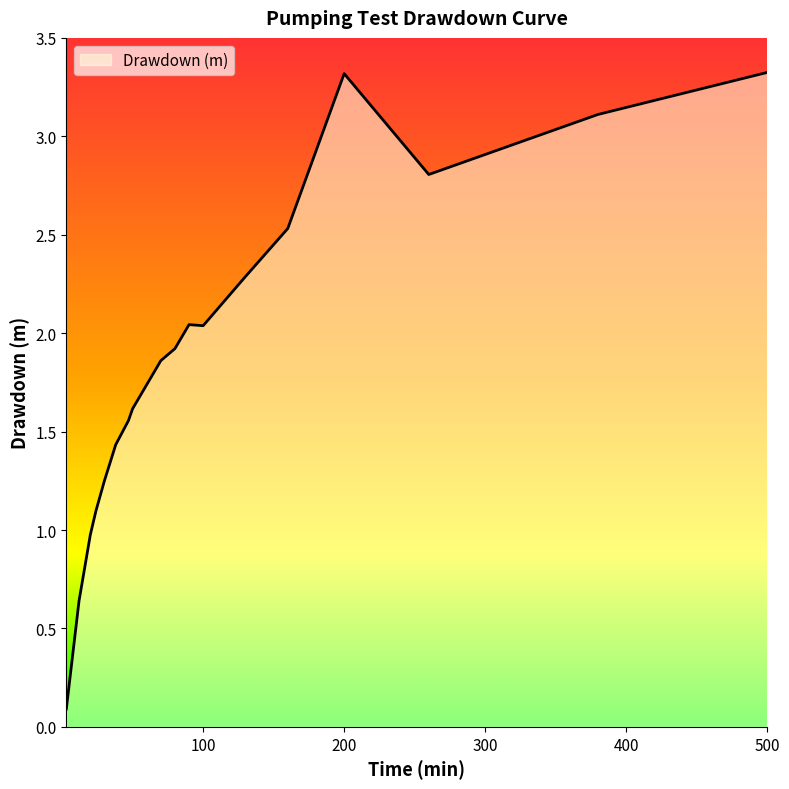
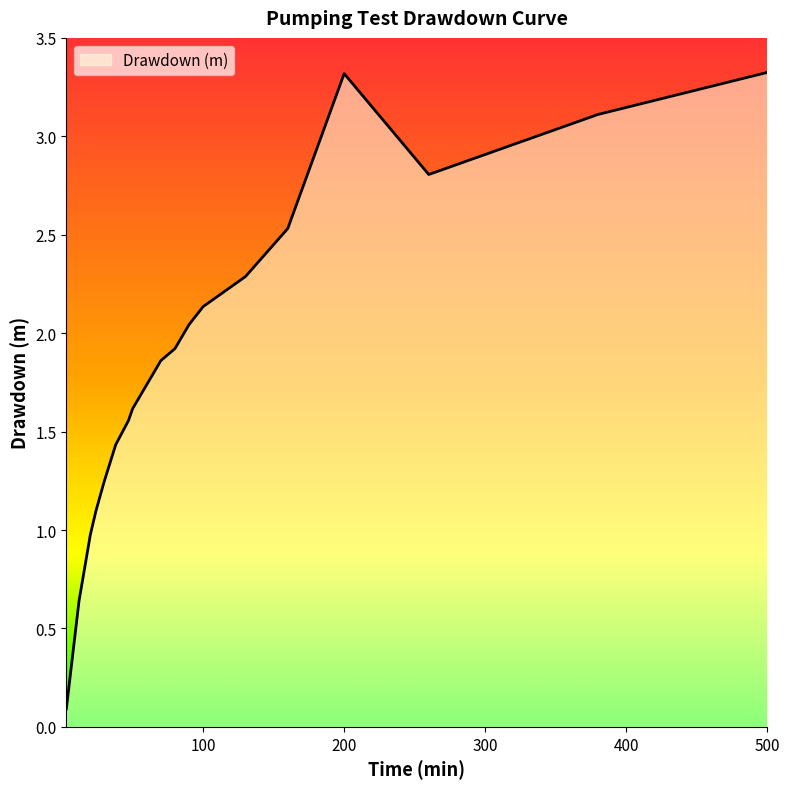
100: 2.04 -> 2.14
